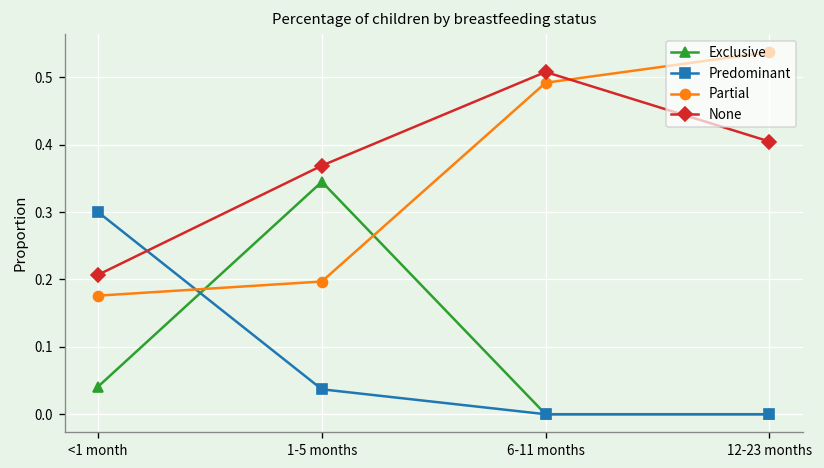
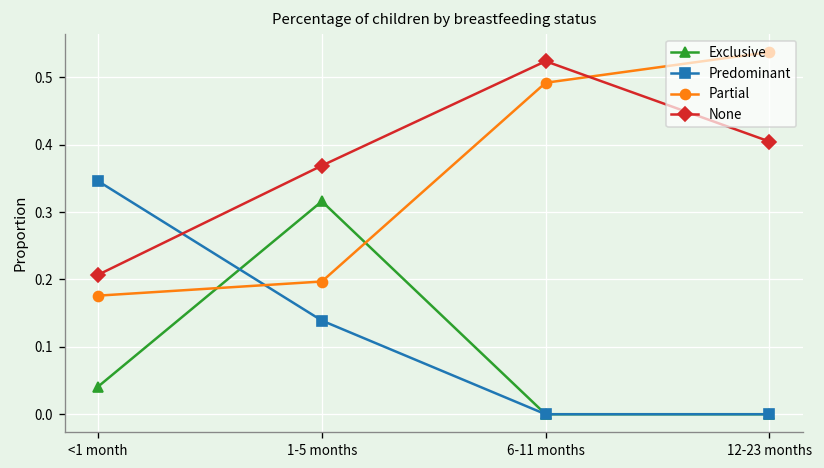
Predominant, <1 month: 0.30 -> 0.35
Exclusive, 1-5 months: 0.35 -> 0.32
Predominant, 1-5 months: 0.04 -> 0.14
None, 6-11 months: 0.51 -> 0.52
